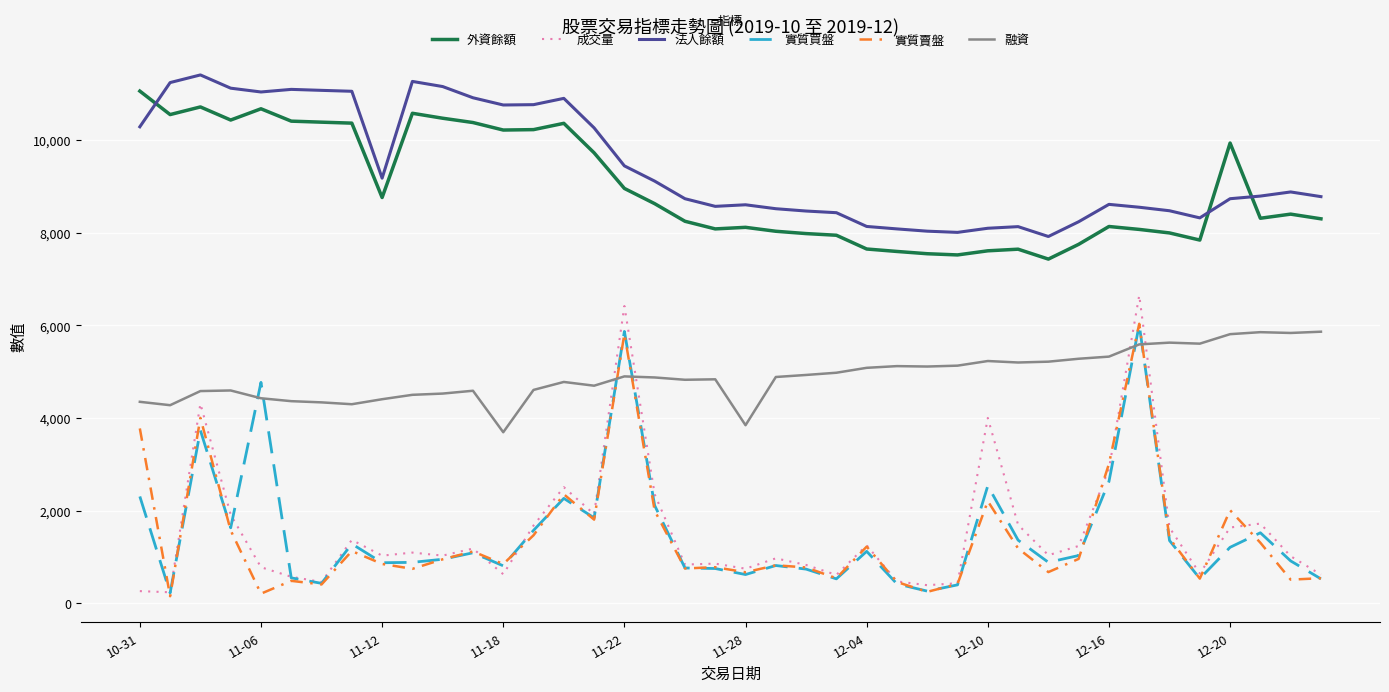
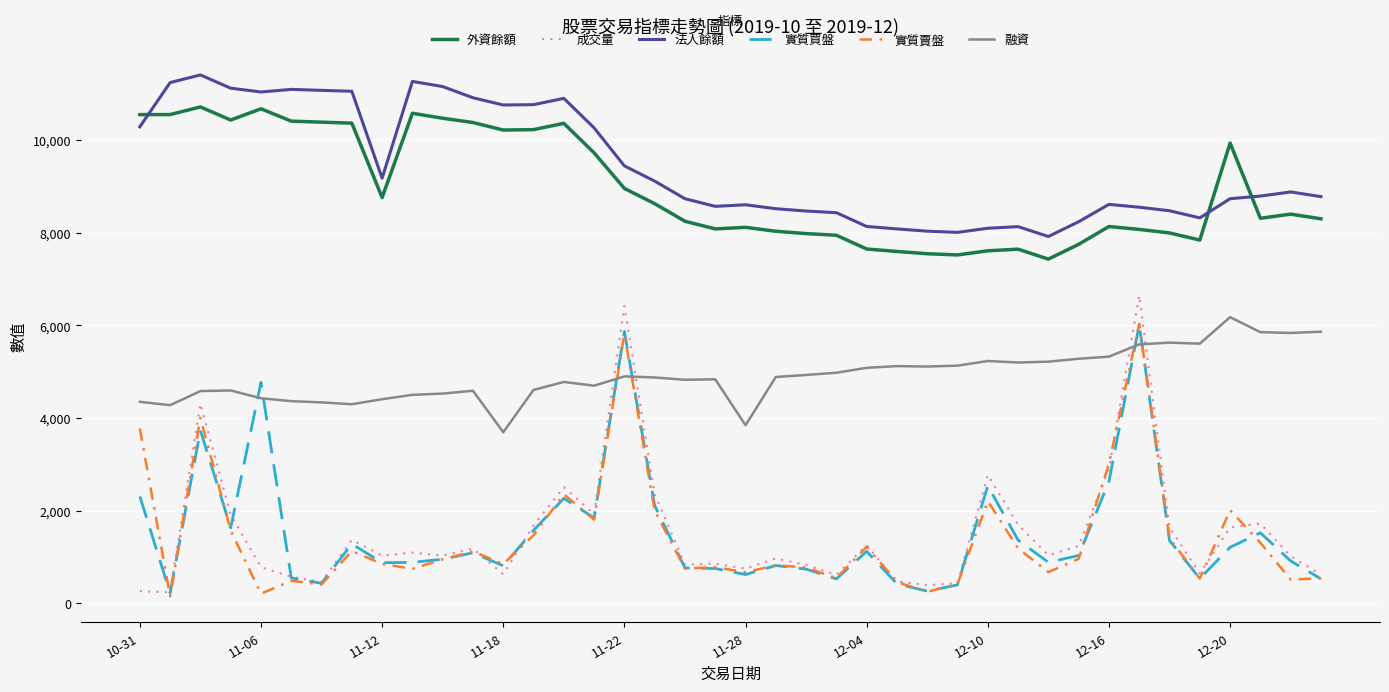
外資餘額, 10-31: 11,100 -> 10,600
成交量, 12-10: 4,000 -> 2,800
融資, 12-20: 5,800 -> 6,200
